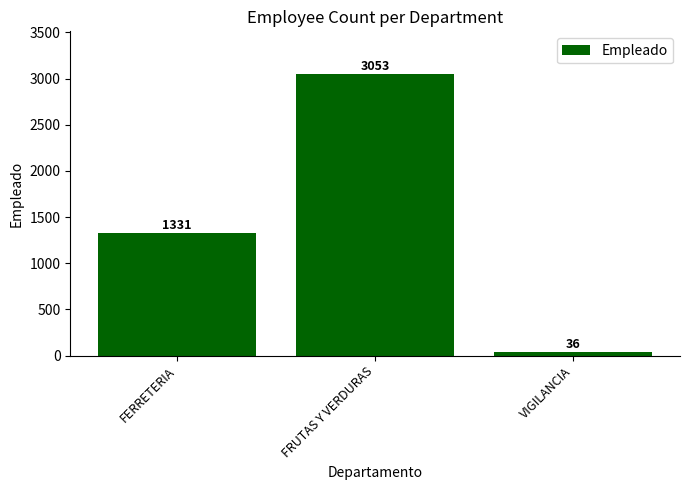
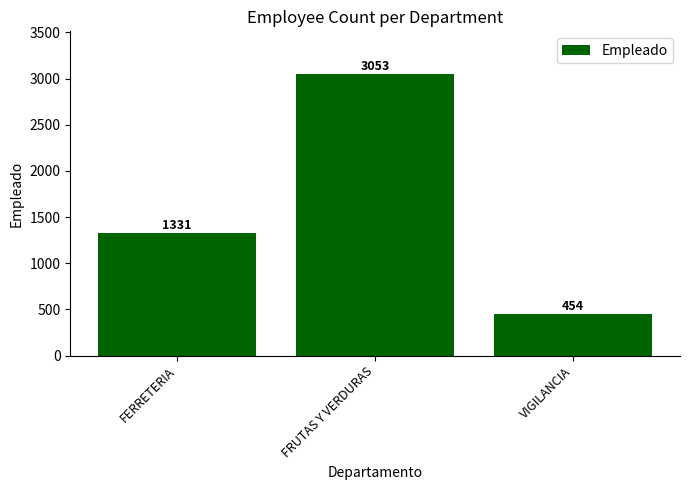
VIGILANCIA: 36 -> 454
